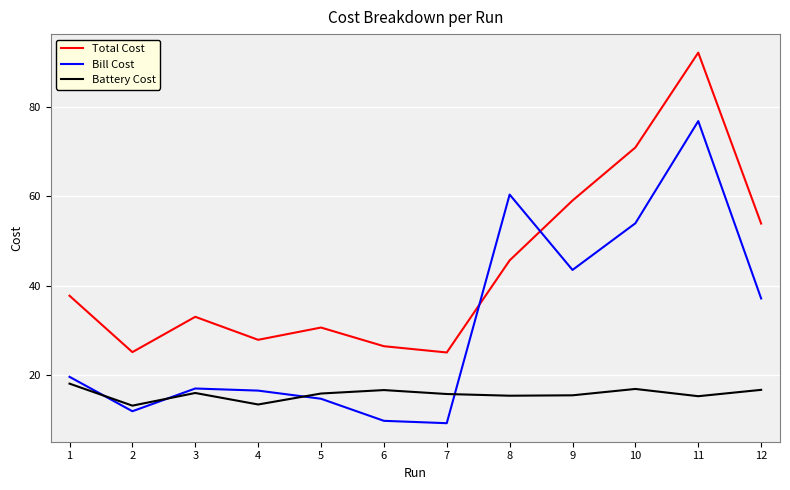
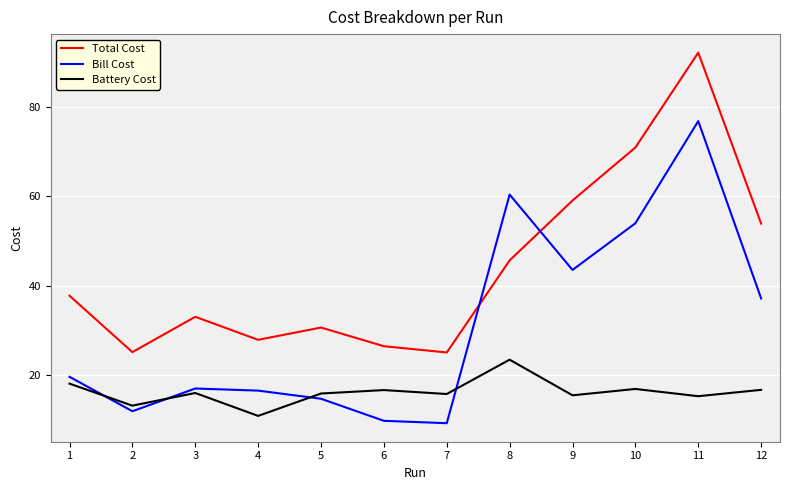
Battery Cost, 4: 13 -> 11
Battery Cost, 8: 15 -> 23
